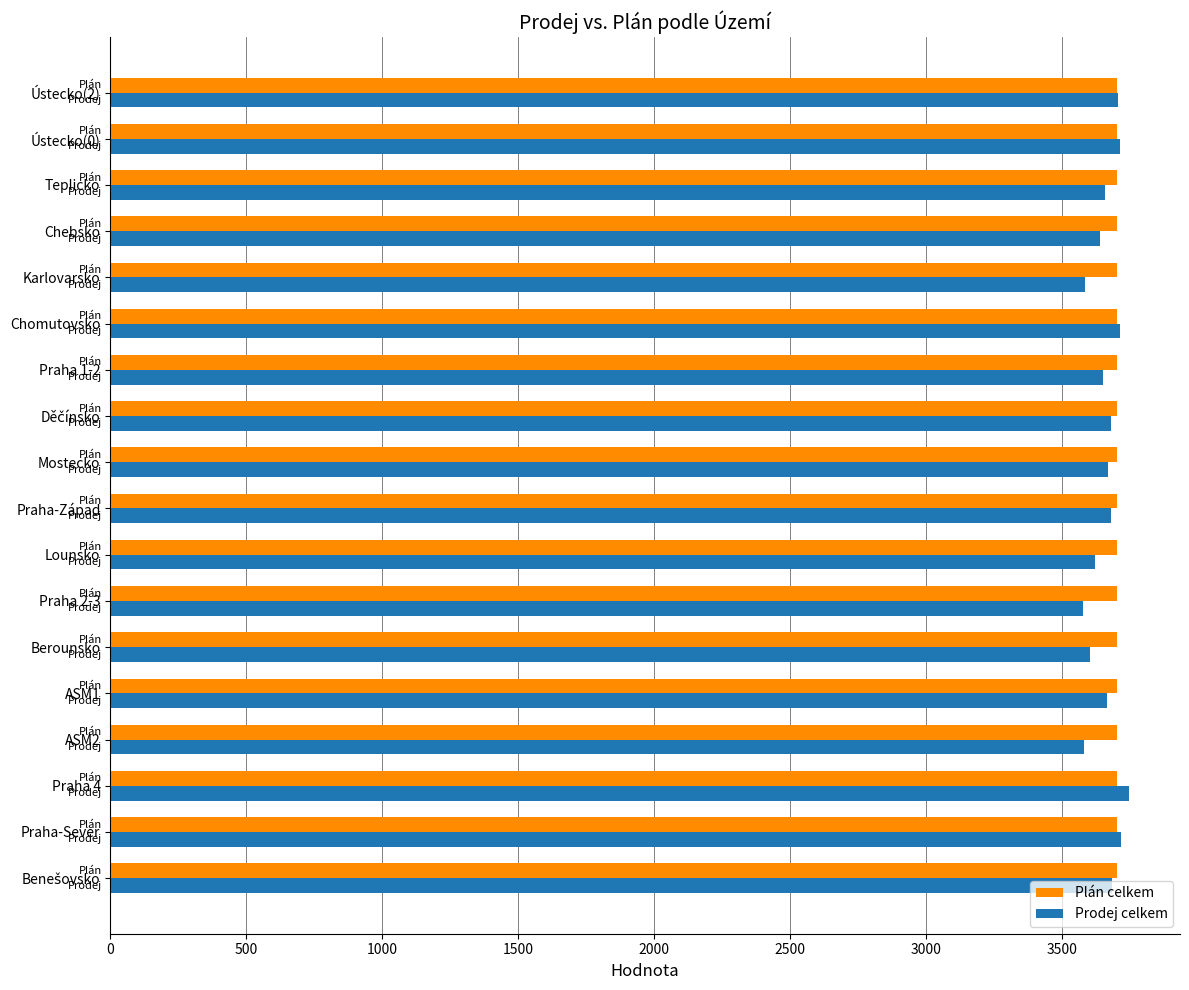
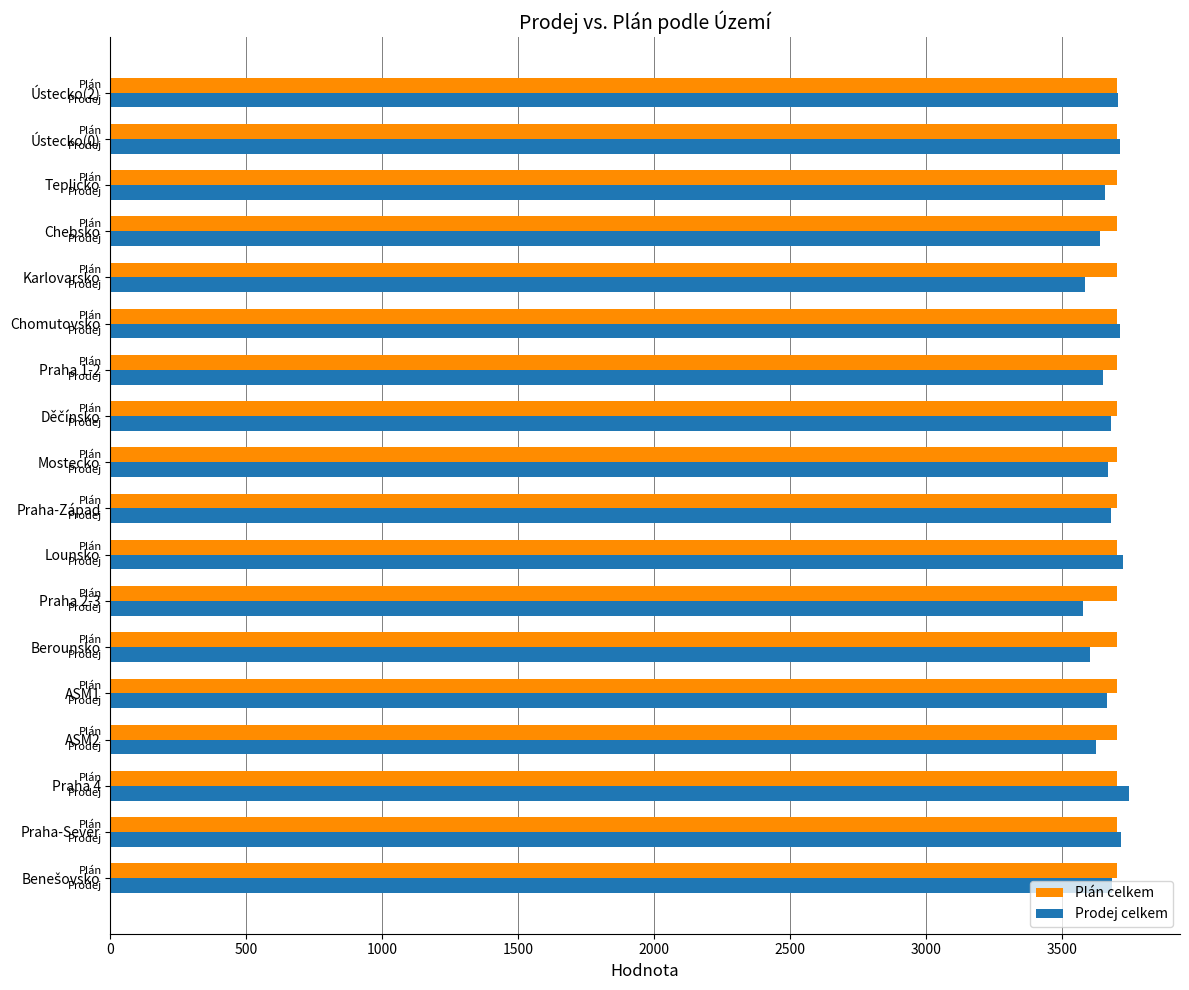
Prodej celkem, Lounsko: 3620 -> 3720
Prodej celkem, ASM2: 3580 -> 3620
